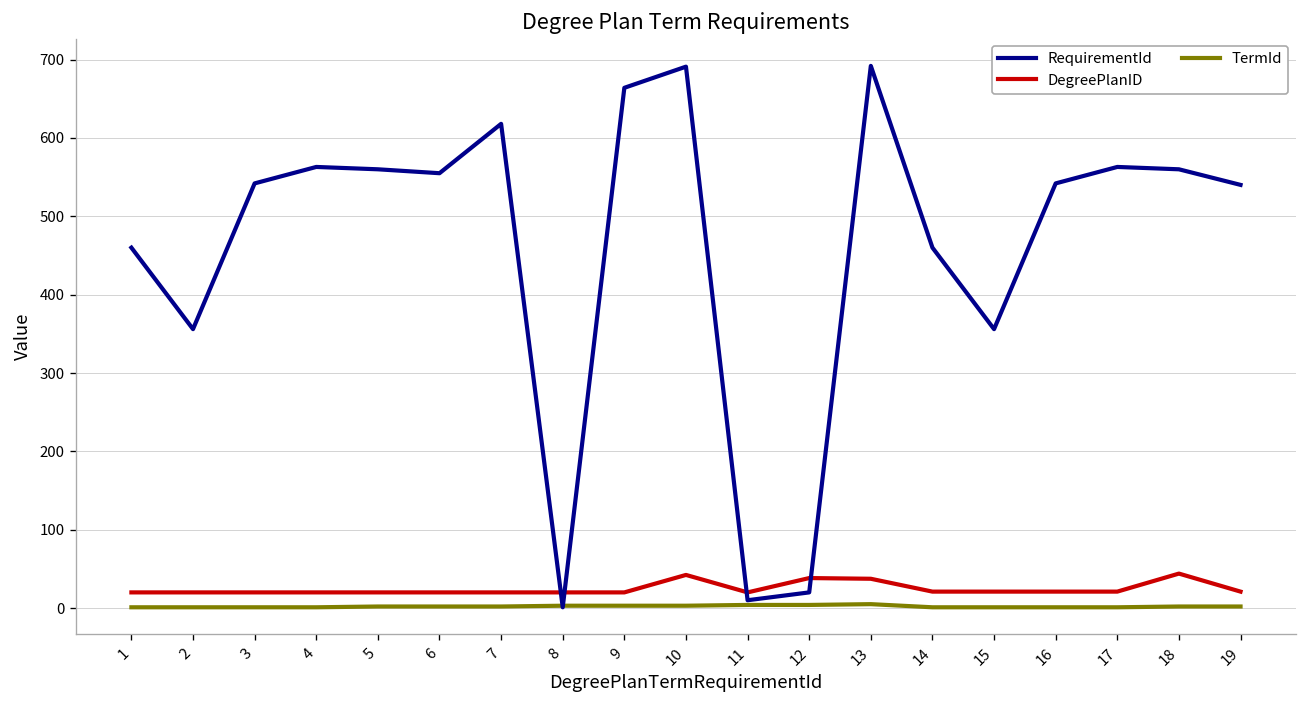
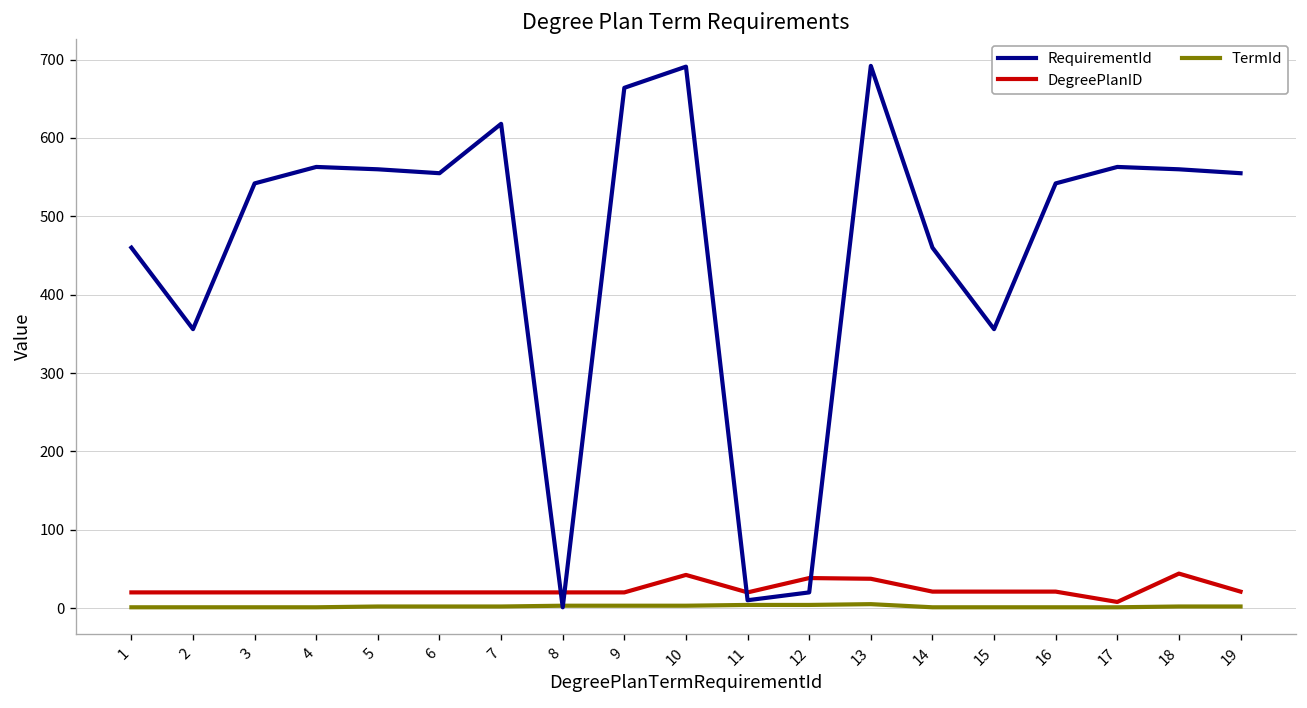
DegreePlanID, 17: 20 -> 10
RequirementId, 19: 540 -> 560
